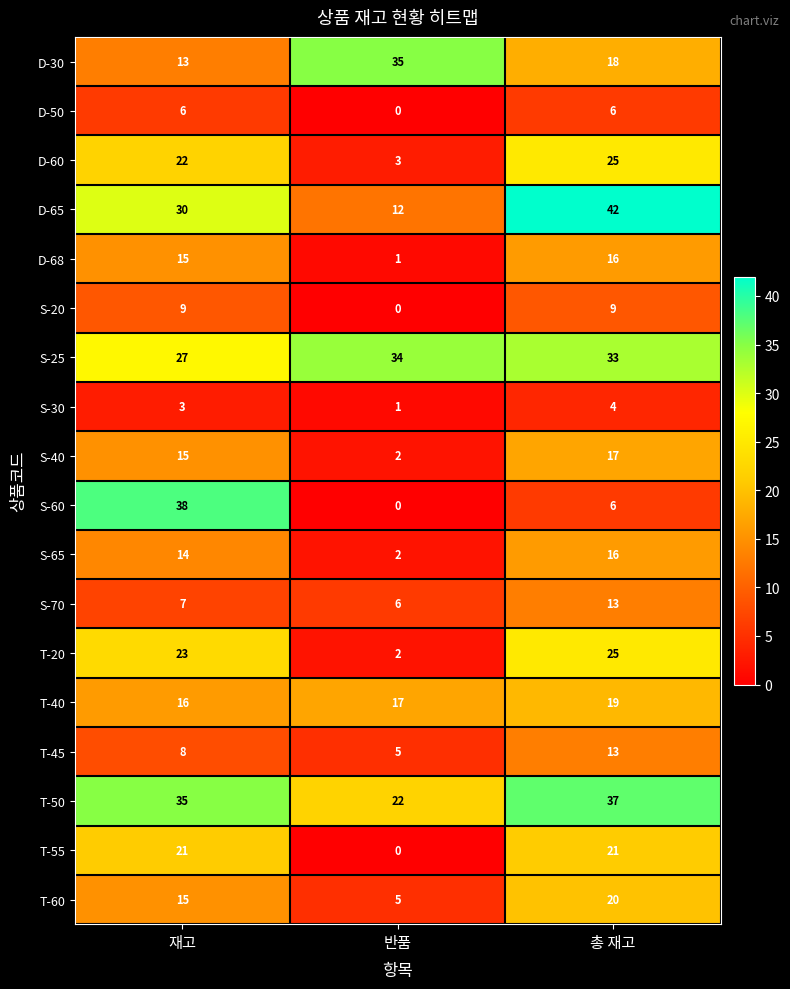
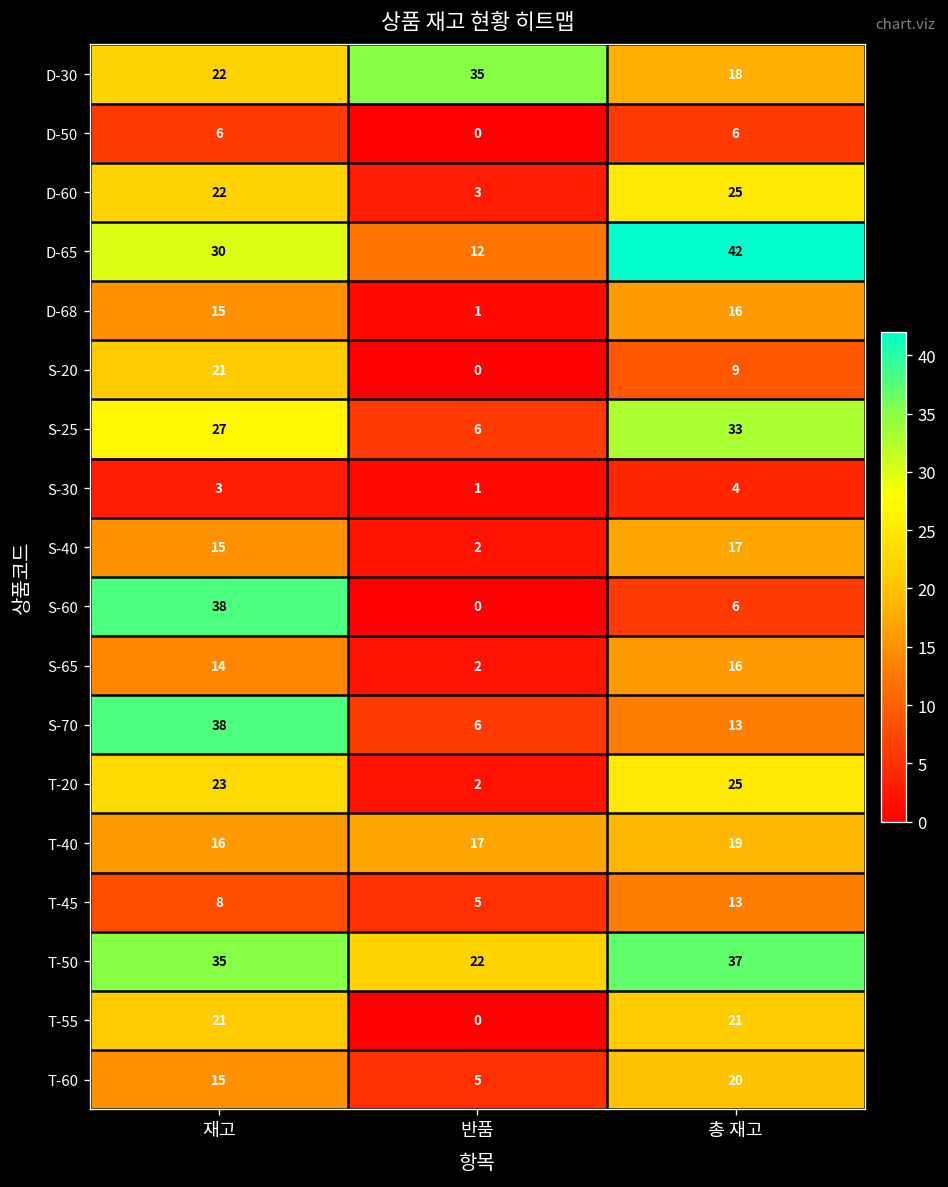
D-30, 재고: 13 -> 22
S-20, 재고: 9 -> 21
S-25, 반품: 34 -> 6
S-70, 재고: 7 -> 38
